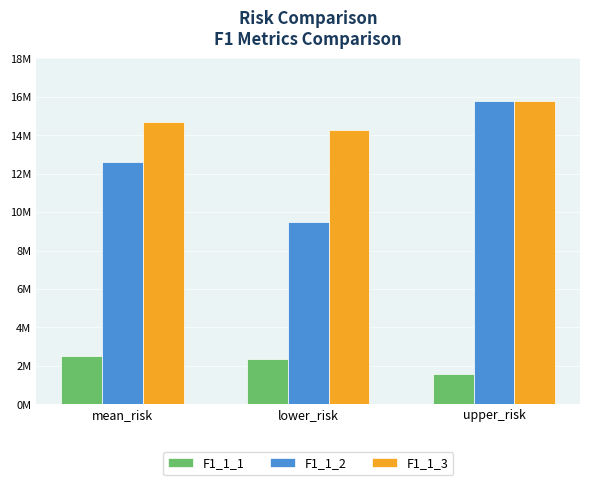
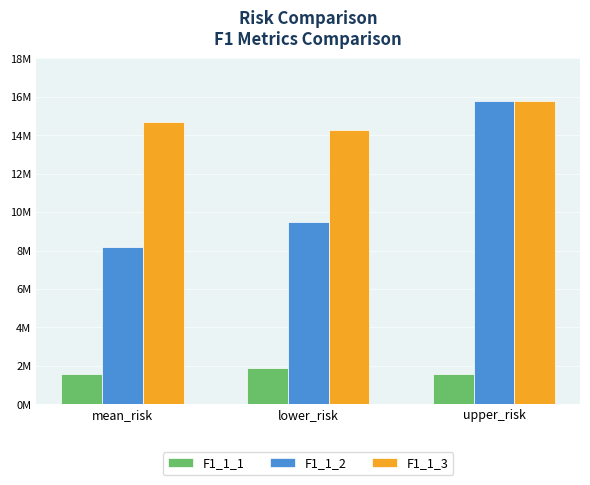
F1_1_1, mean_risk: 2500000 -> 1600000
F1_1_2, mean_risk: 12600000 -> 8200000
F1_1_1, lower_risk: 2300000 -> 1900000
